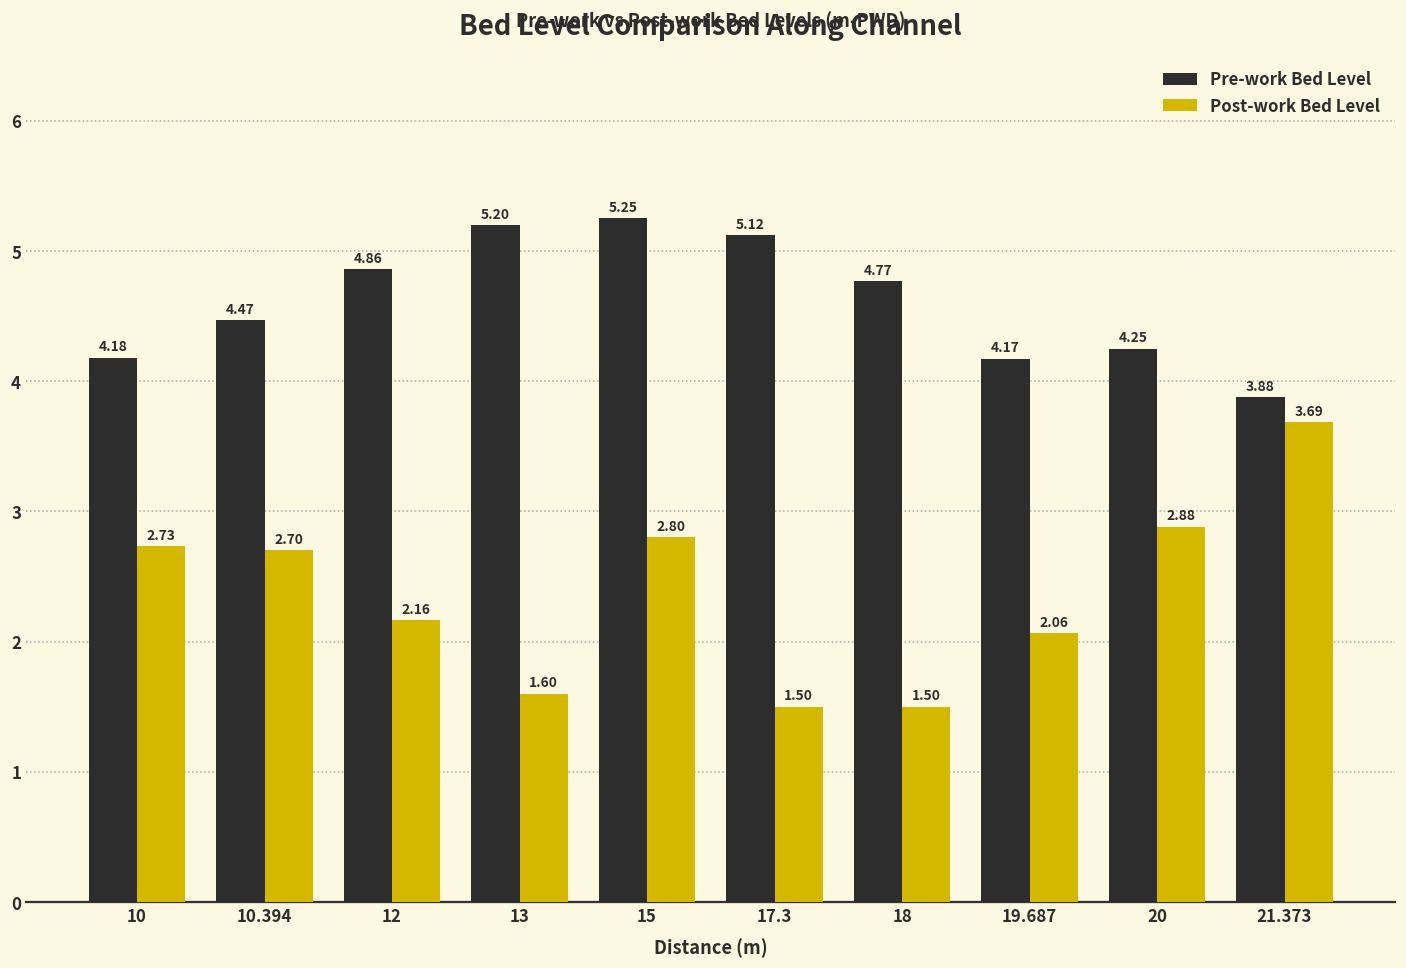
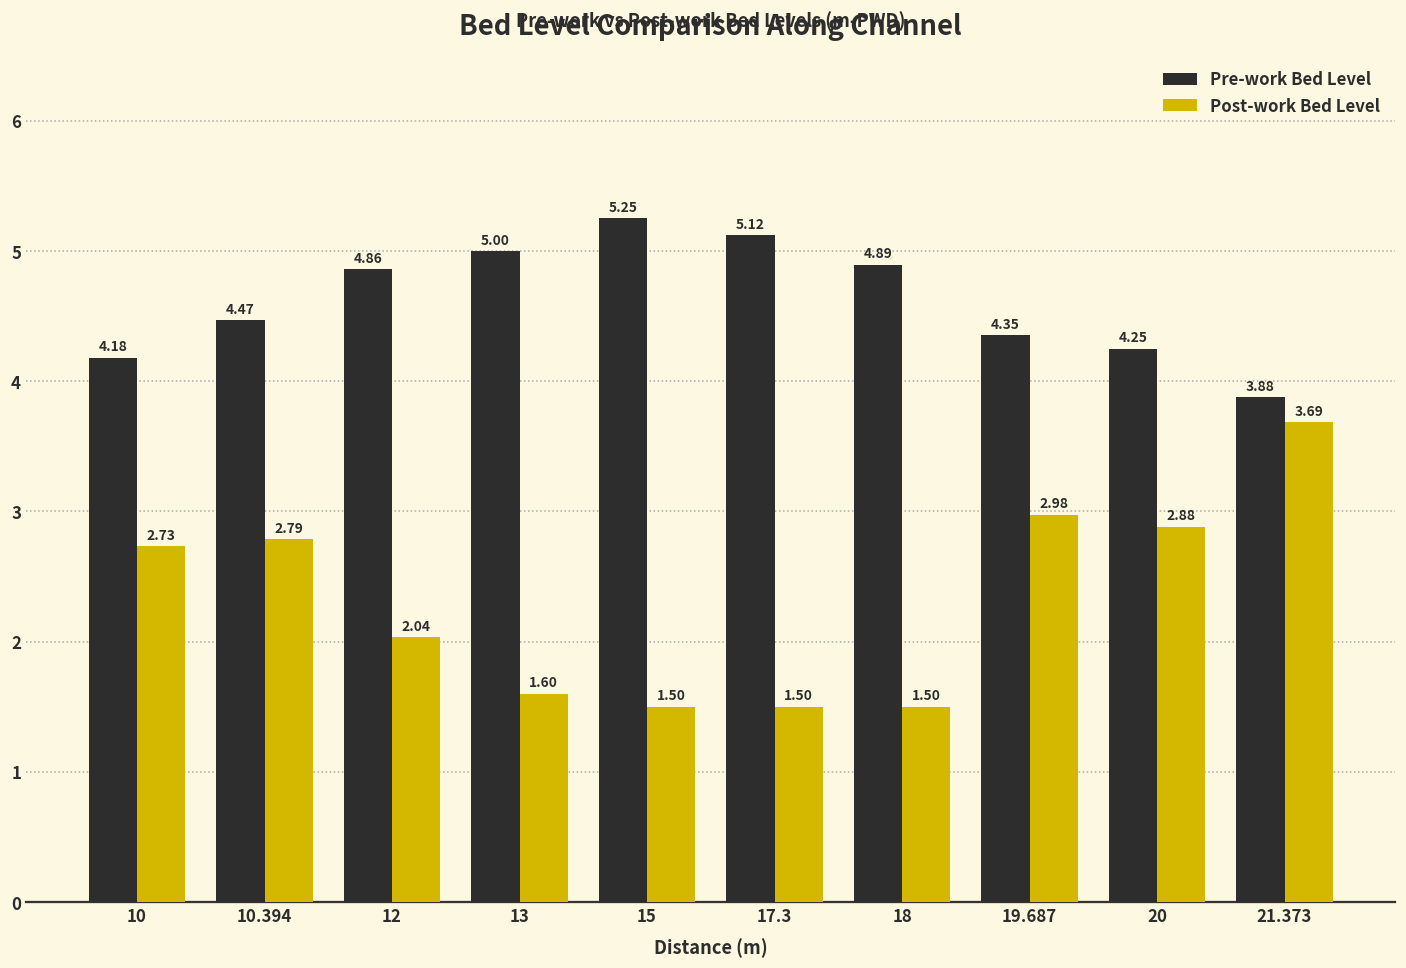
Post-work Bed Level, 10.394: 2.70 -> 2.79
Post-work Bed Level, 12: 2.16 -> 2.04
Pre-work Bed Level, 13: 5.20 -> 5.00
Post-work Bed Level, 15: 2.80 -> 1.50
Pre-work Bed Level, 18: 4.77 -> 4.89
Pre-work Bed Level, 19.687: 4.17 -> 4.35
Post-work Bed Level, 19.687: 2.06 -> 2.98
